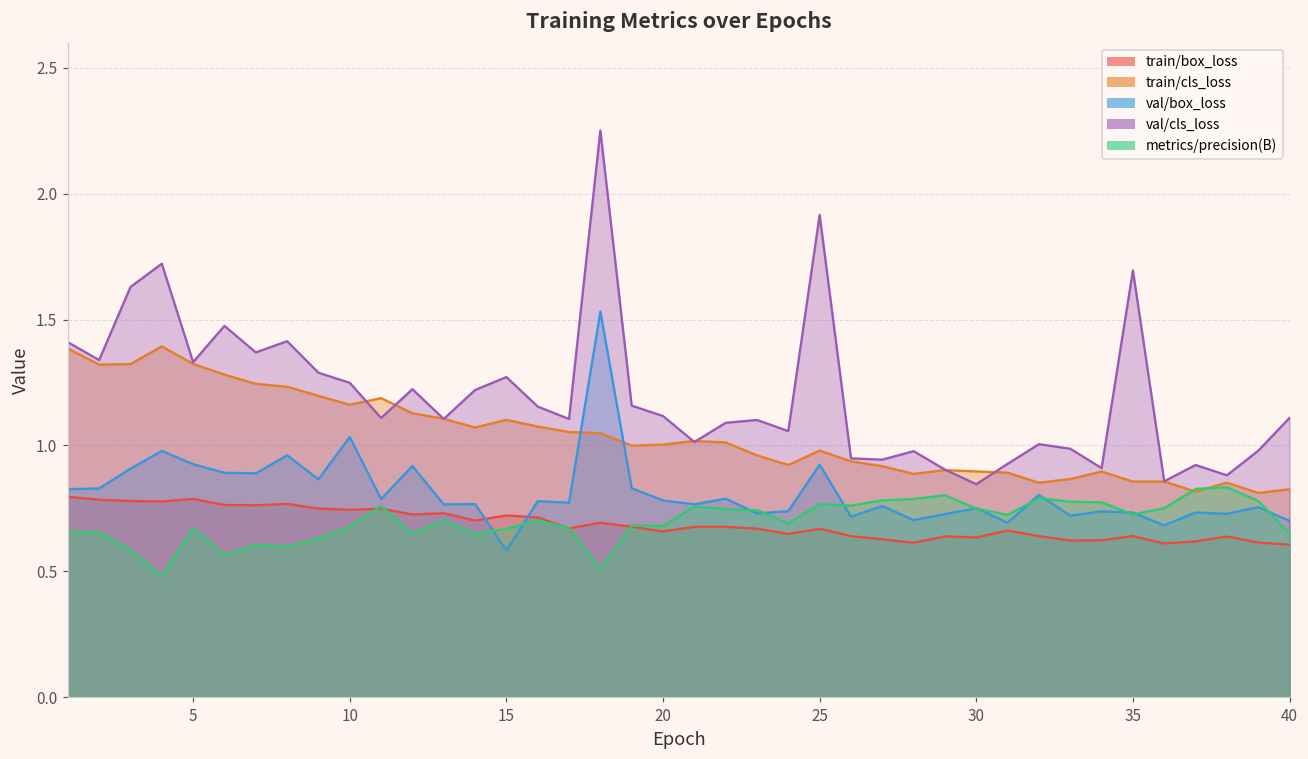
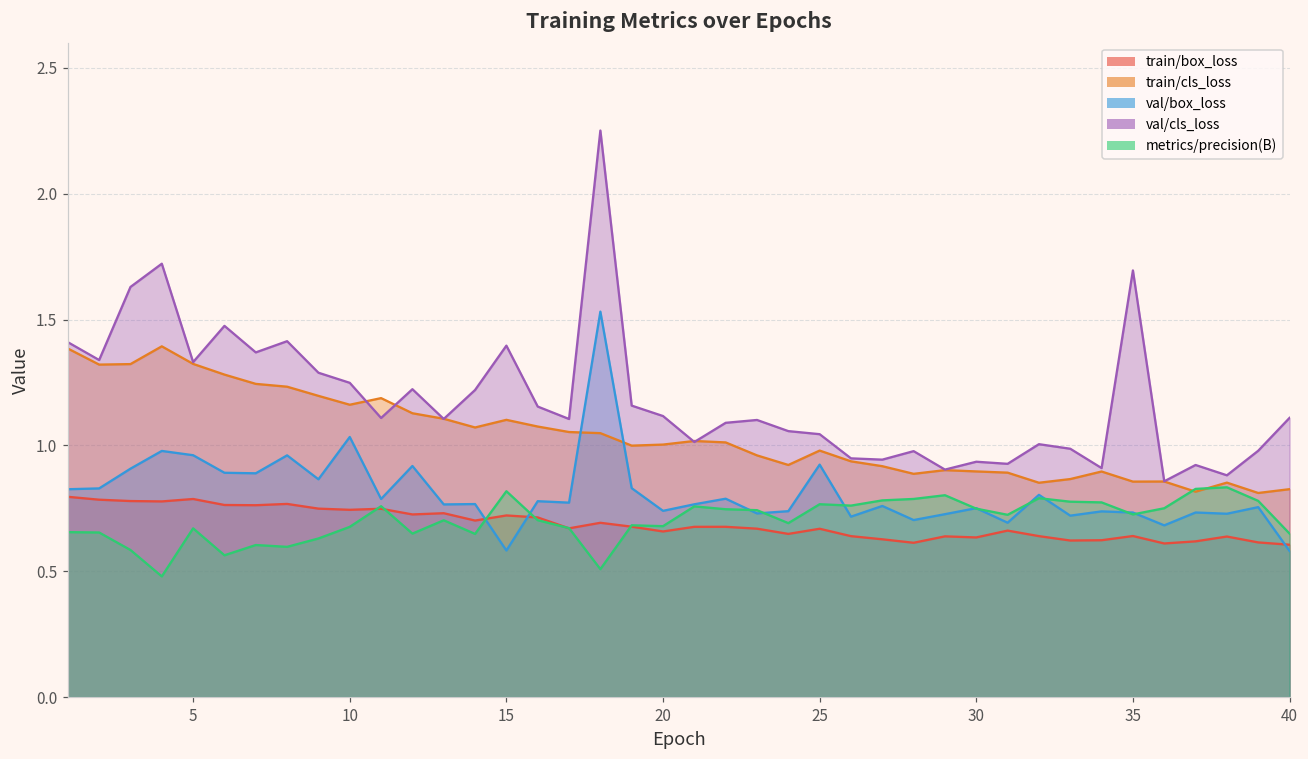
val/box_loss, 5: 0.93 -> 0.96
val/cls_loss, 15: 1.27 -> 1.40
metrics/precision(B), 15: 0.67 -> 0.82
val/box_loss, 20: 0.78 -> 0.74
val/cls_loss, 25: 1.92 -> 1.04
val/cls_loss, 30: 0.85 -> 0.94
val/box_loss, 40: 0.70 -> 0.58
